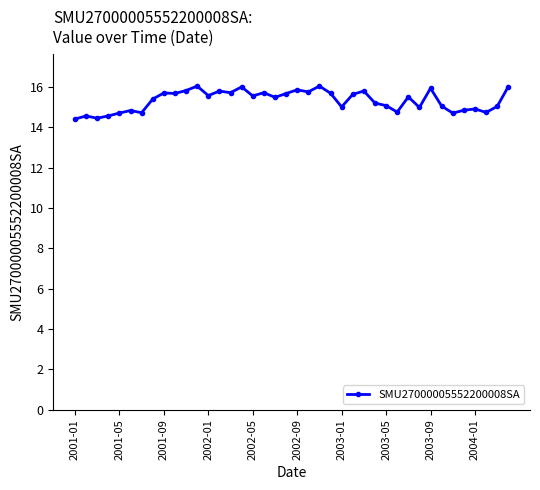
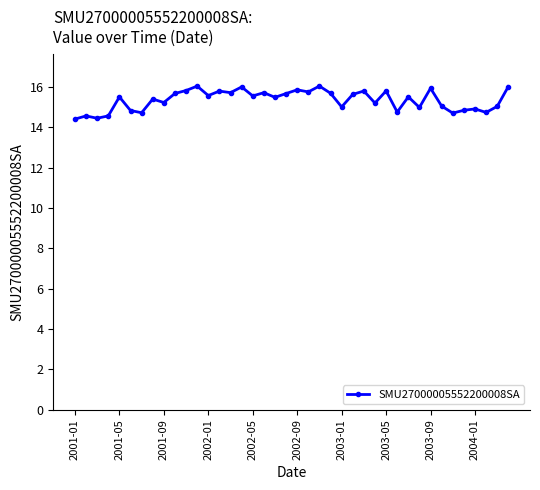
2001-05: 14.7 -> 15.5
2001-09: 15.7 -> 15.2
2003-05: 15.1 -> 15.8
